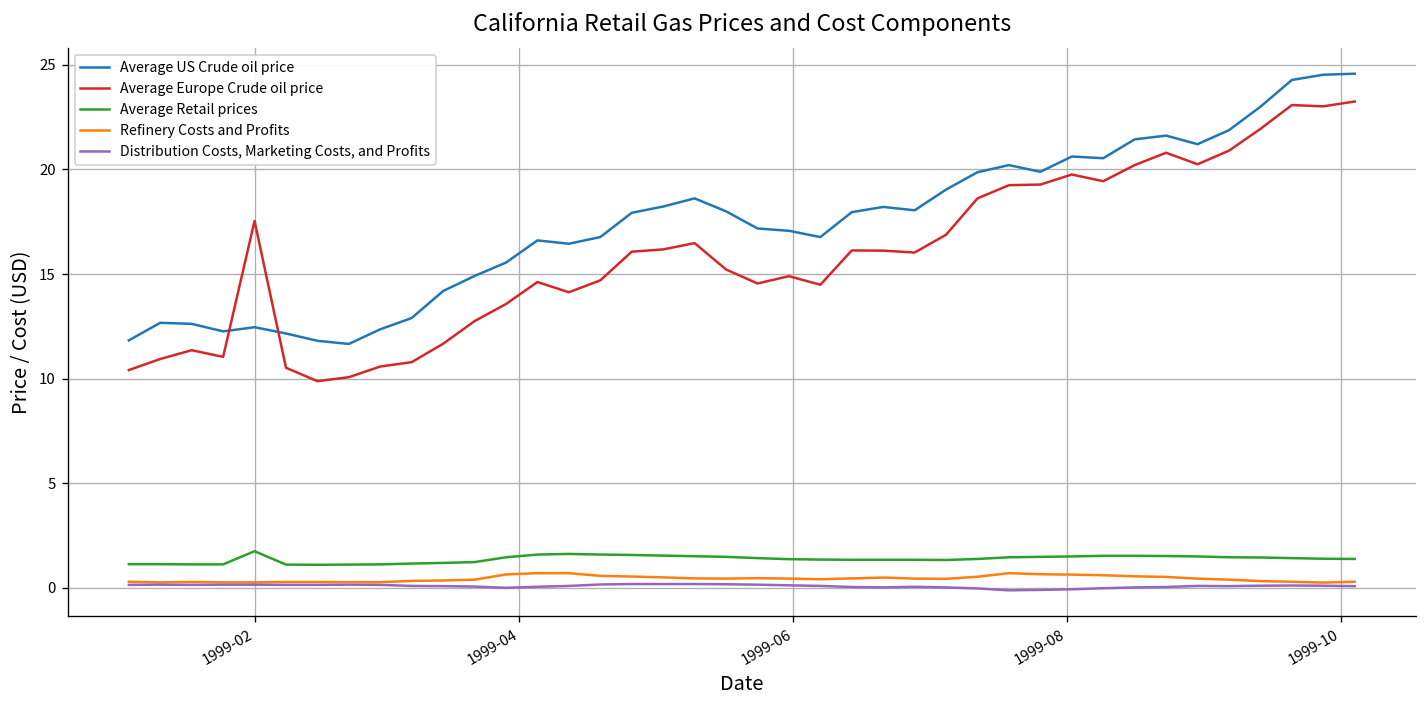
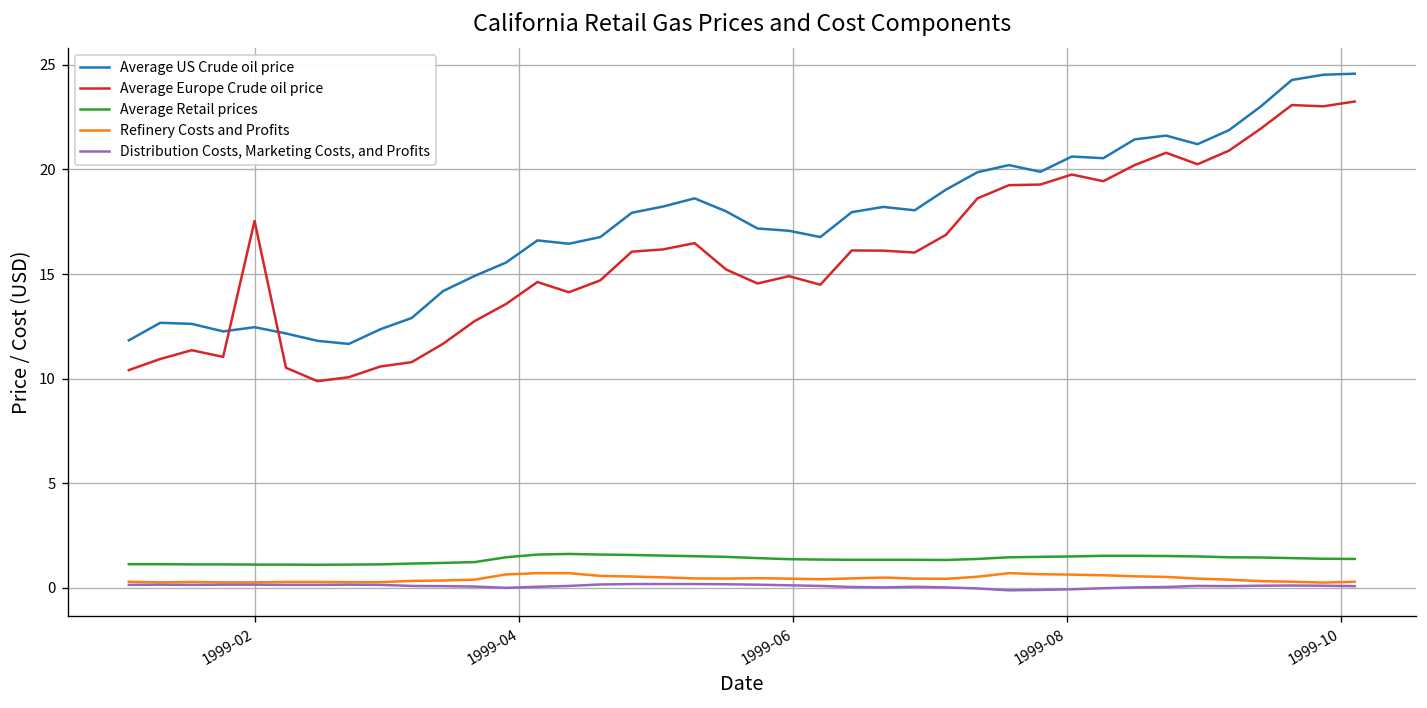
Average Retail prices, 1999-02: 1.8 -> 1.1
